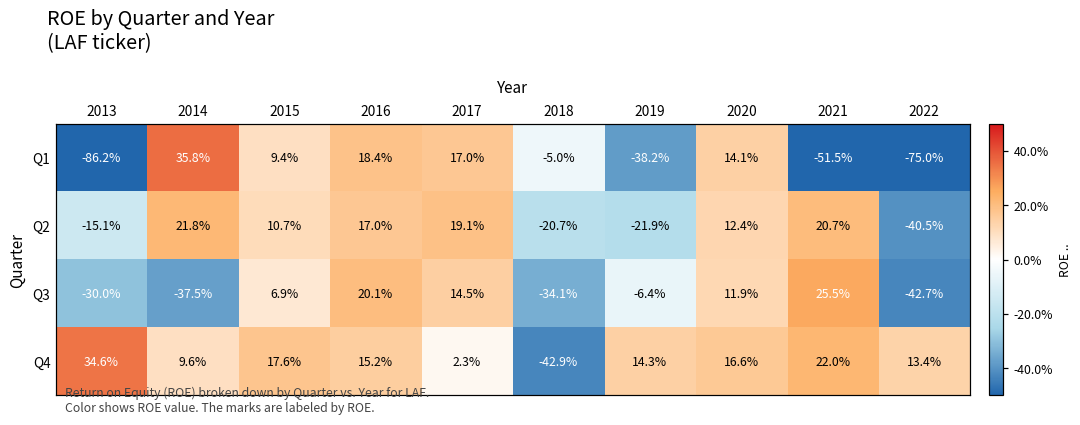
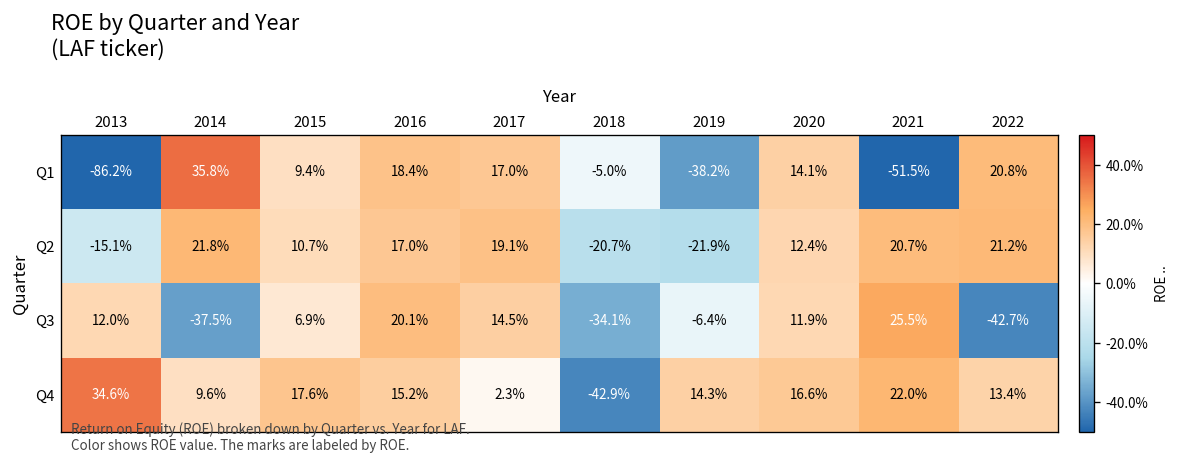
Q1, 2022: -75.0% -> 20.8%
Q2, 2022: -40.5% -> 21.2%
Q3, 2013: -30.0% -> 12.0%
